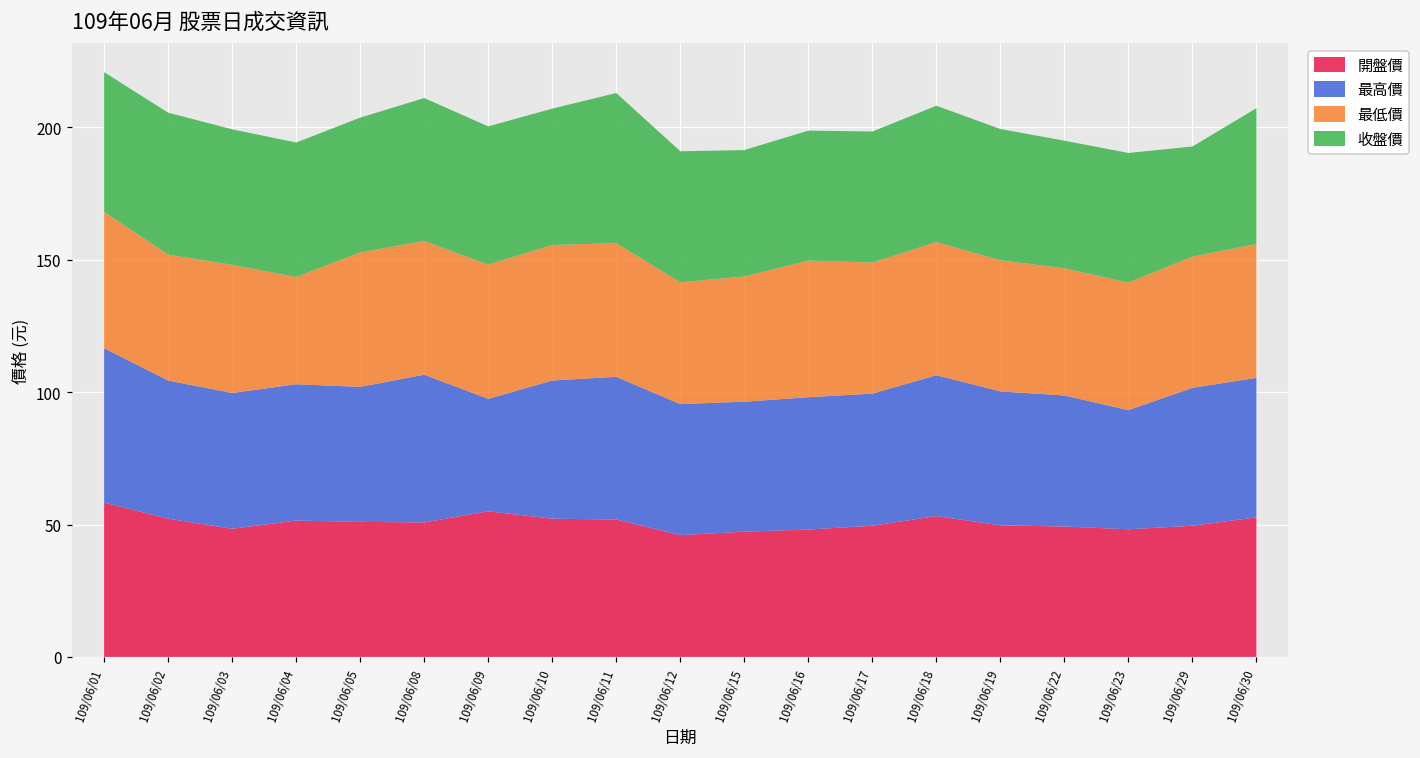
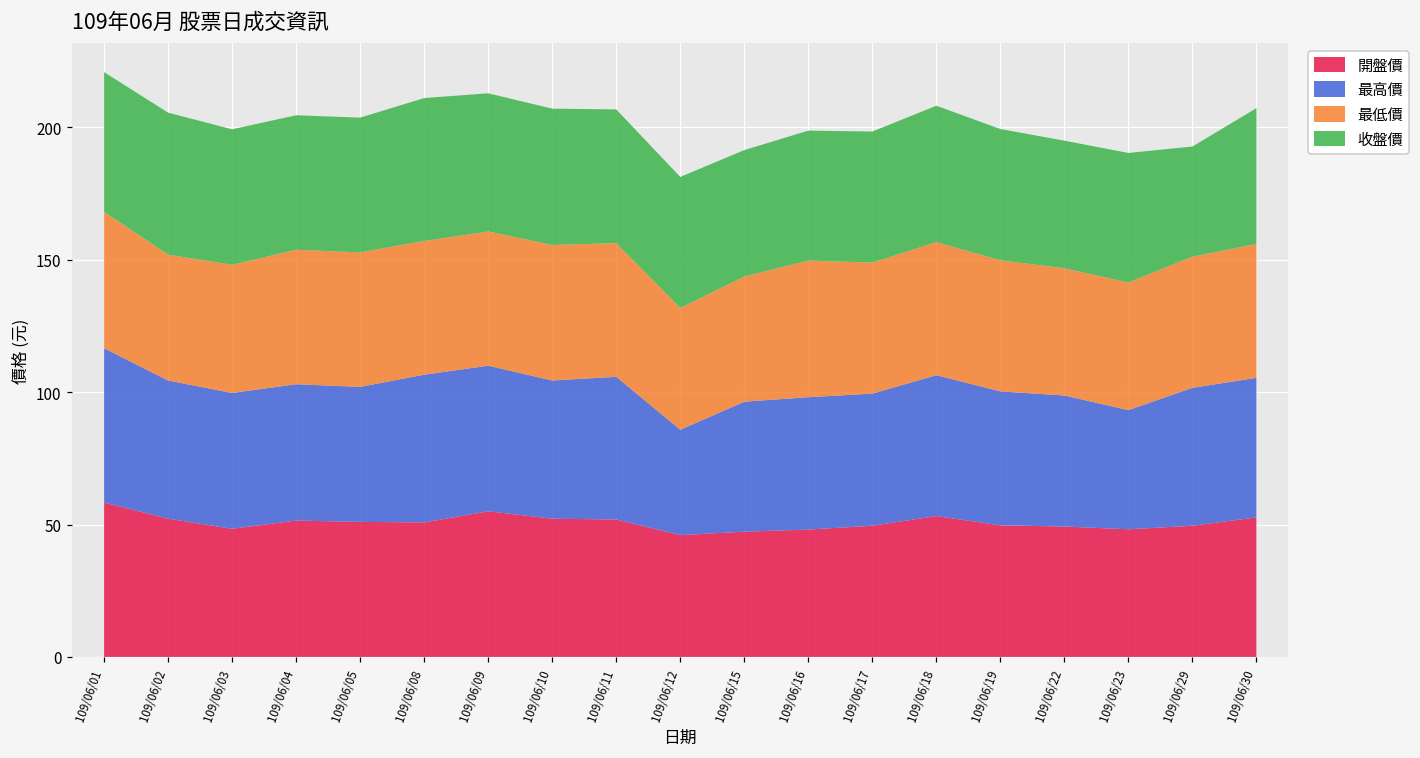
最低價, 109/06/04: 41 -> 51
最高價, 109/06/09: 43 -> 55
收盤價, 109/06/11: 57 -> 51
最高價, 109/06/12: 50 -> 40
